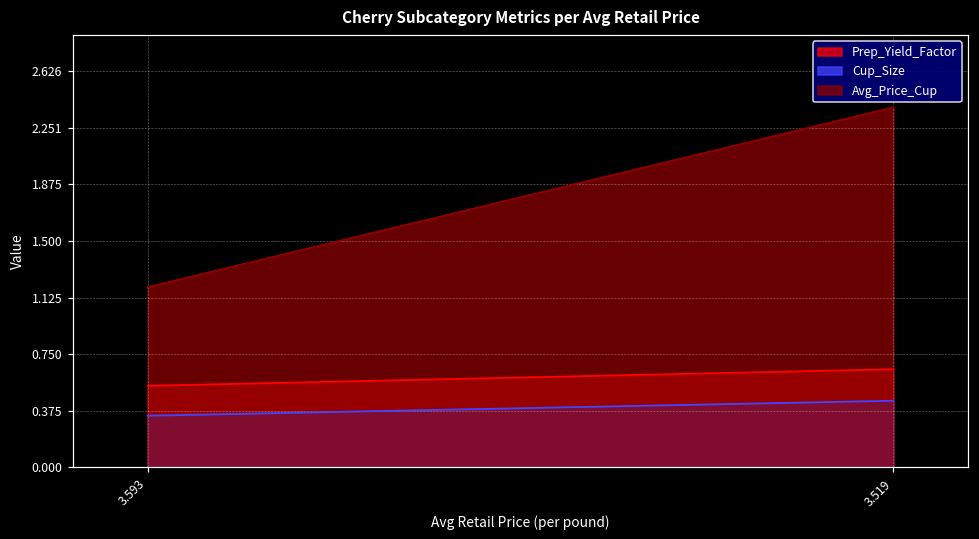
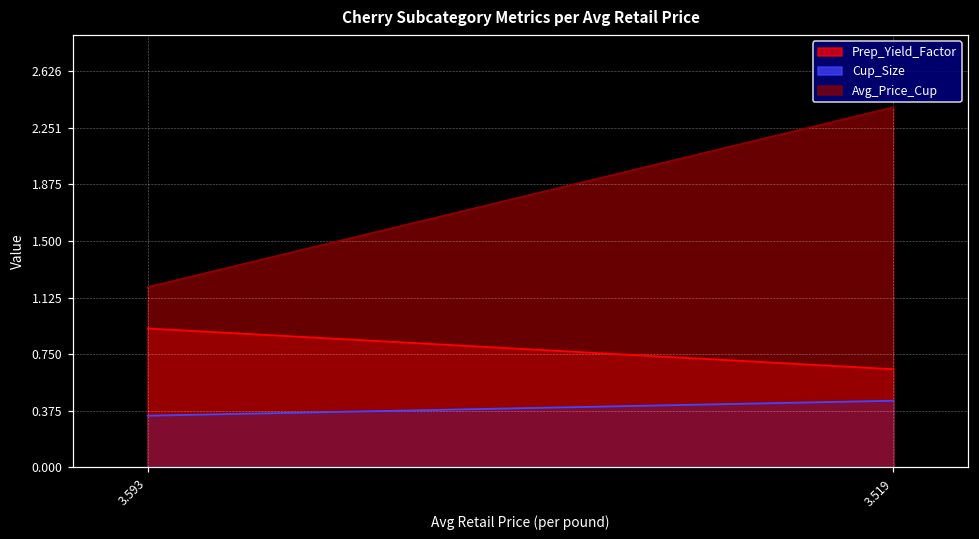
Prep_Yield_Factor, 3.593: 0.54 -> 0.92
